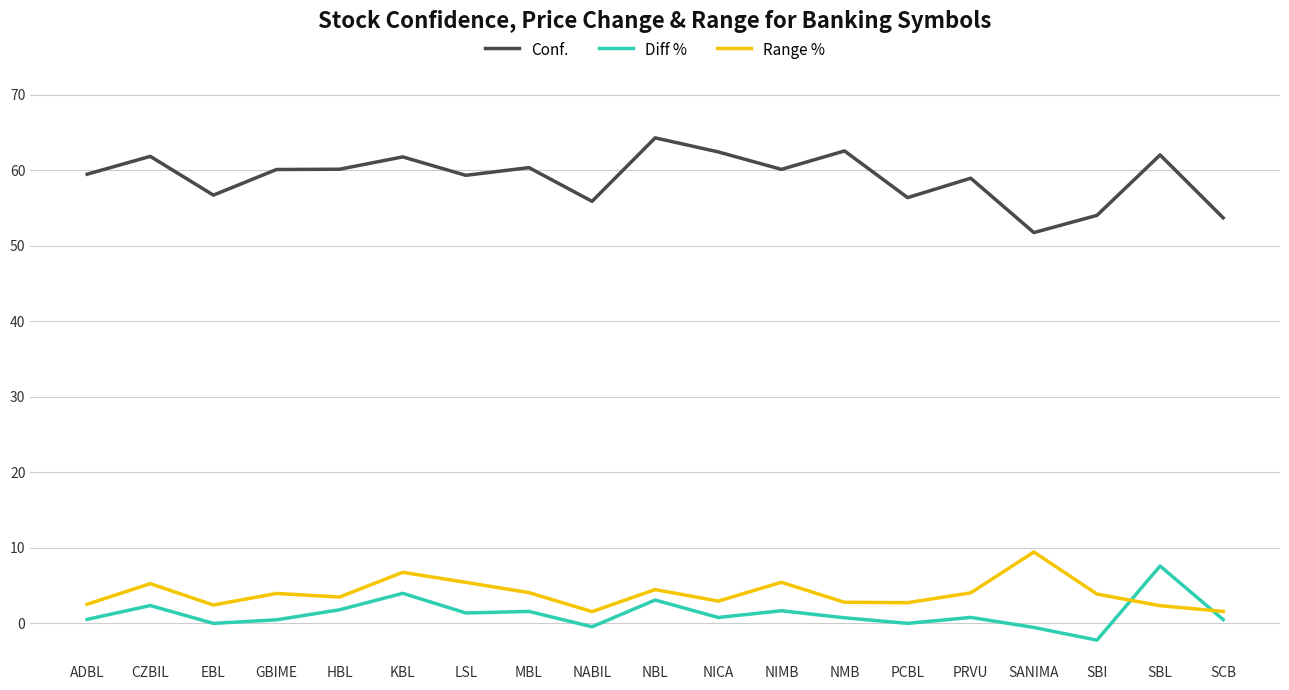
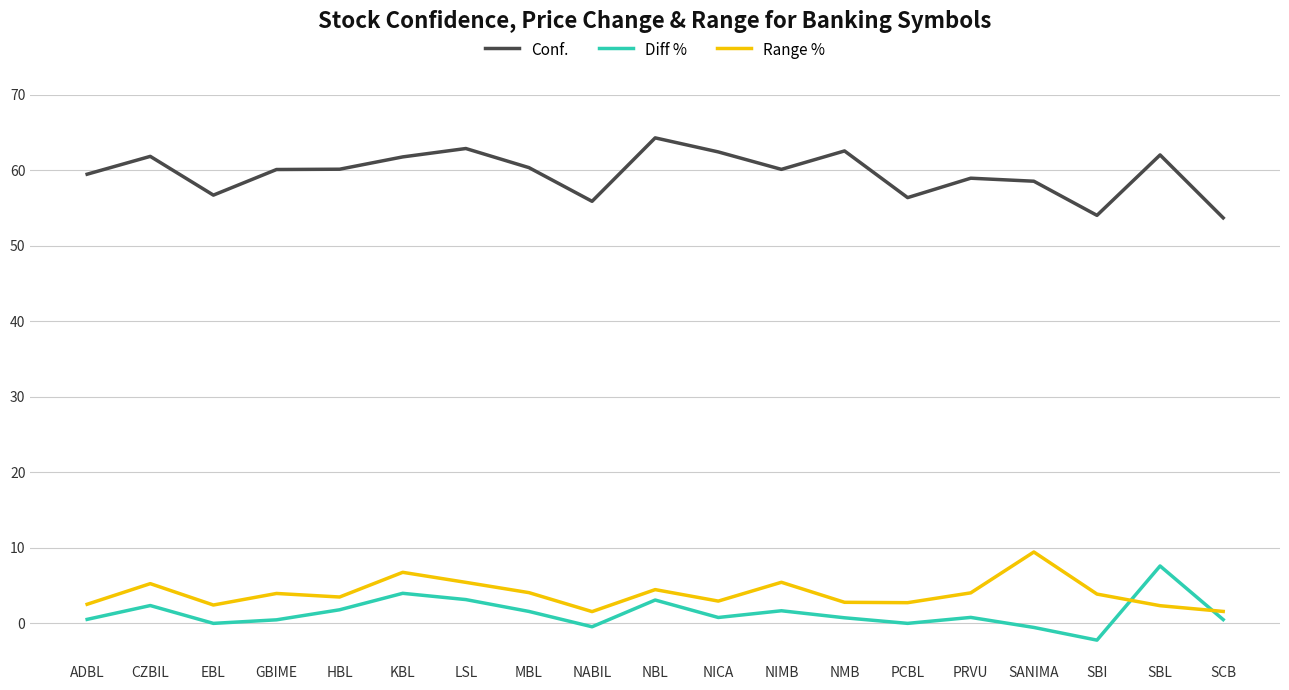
Conf., LSL: 59 -> 63
Diff %, LSL: 1 -> 3
Conf., SANIMA: 52 -> 59
